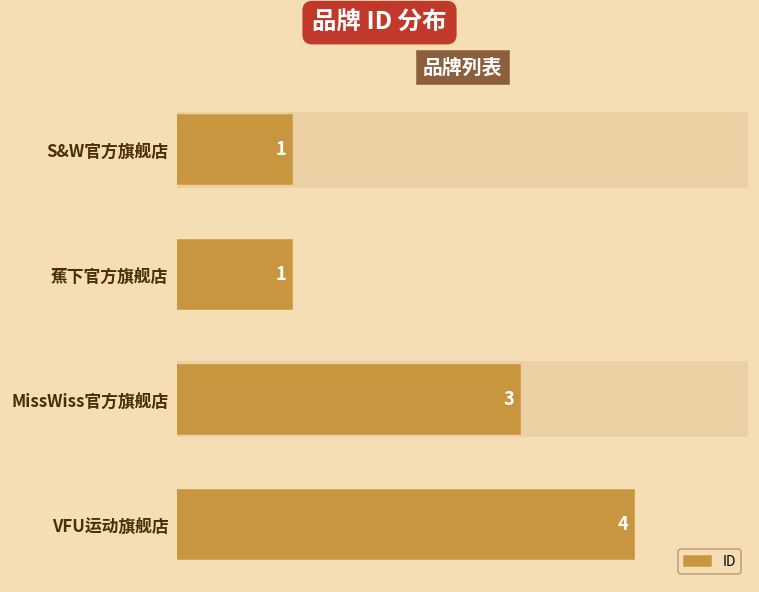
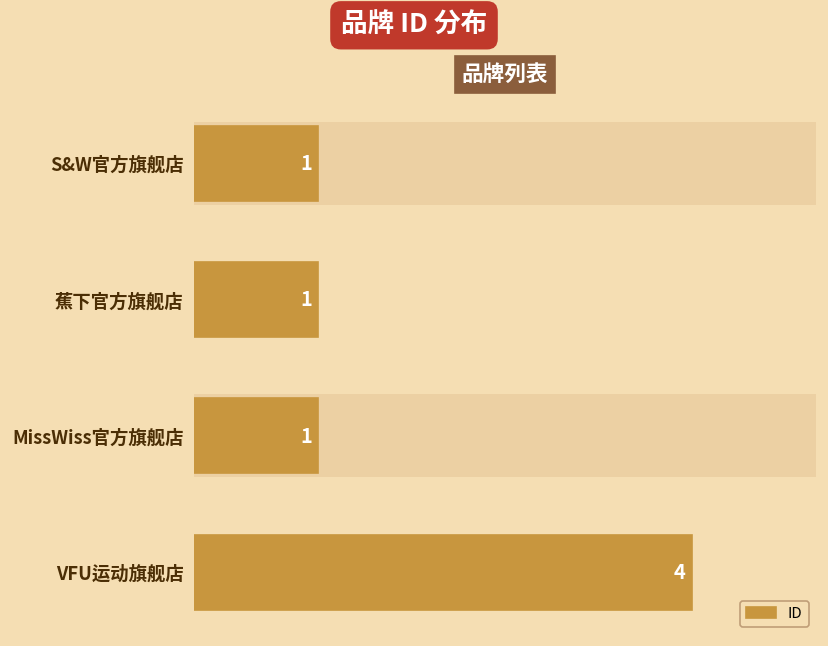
MissWiss官方旗舰店: 3 -> 1
